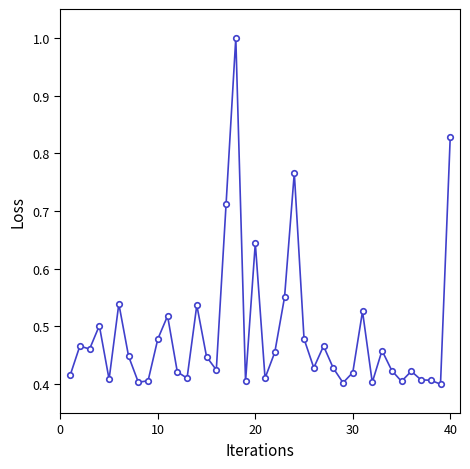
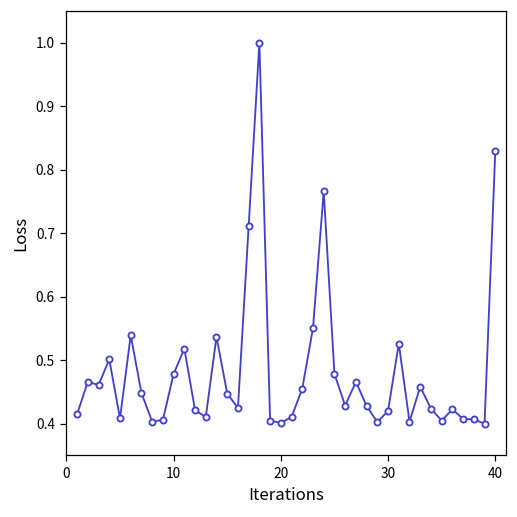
20: 0.64 -> 0.40
